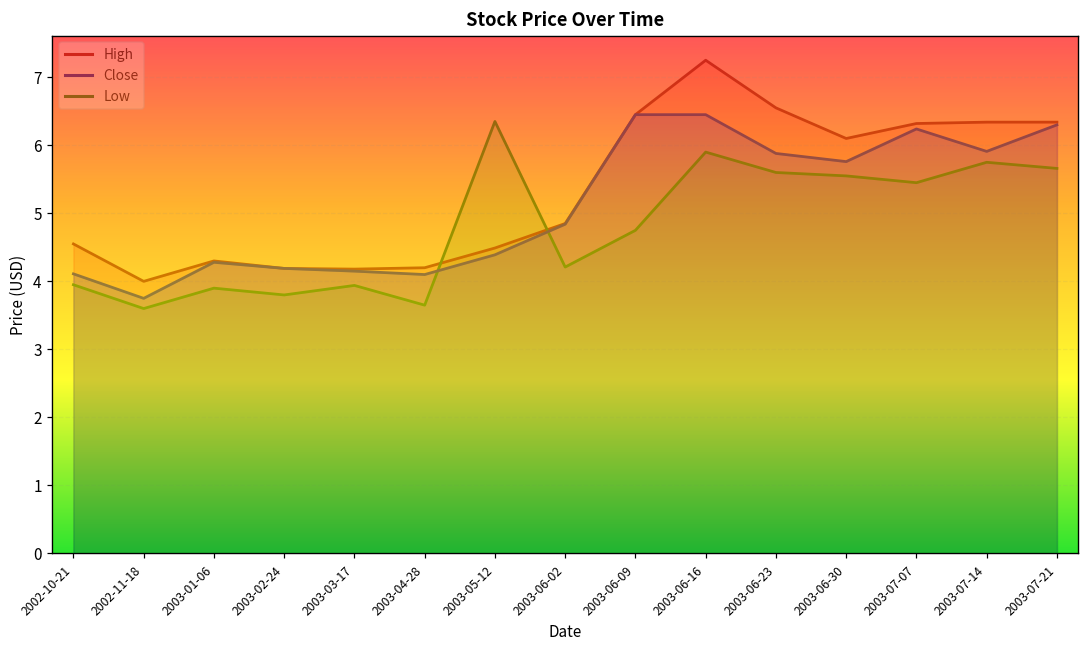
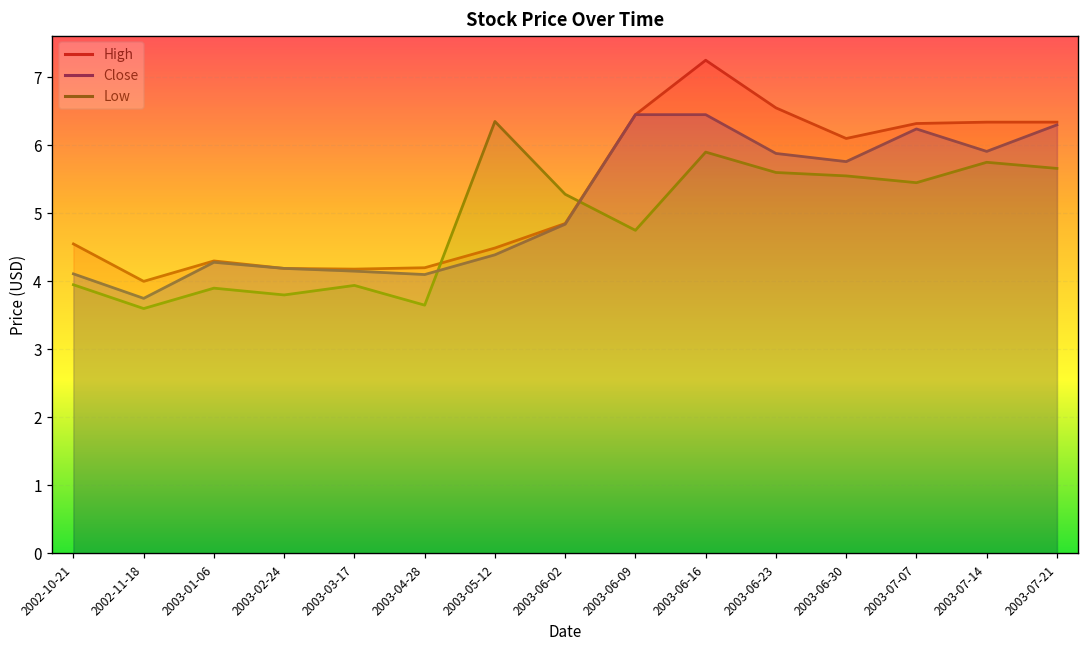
Low, 2003-06-02: 4.2 -> 5.3
